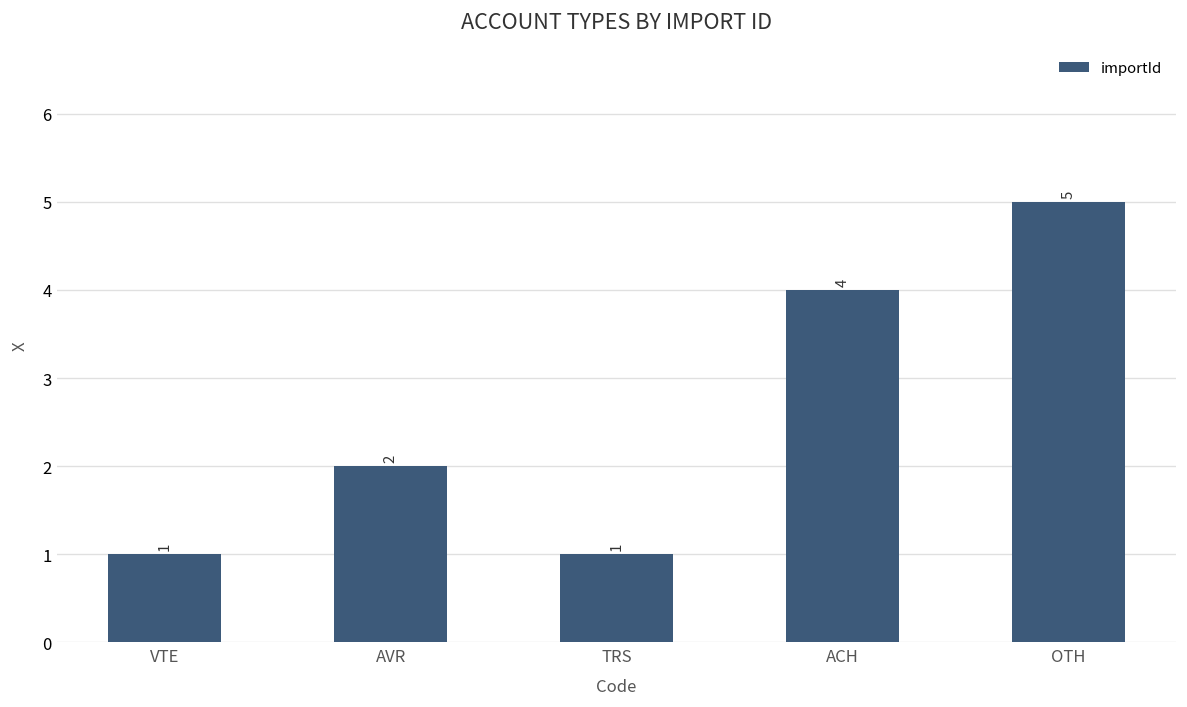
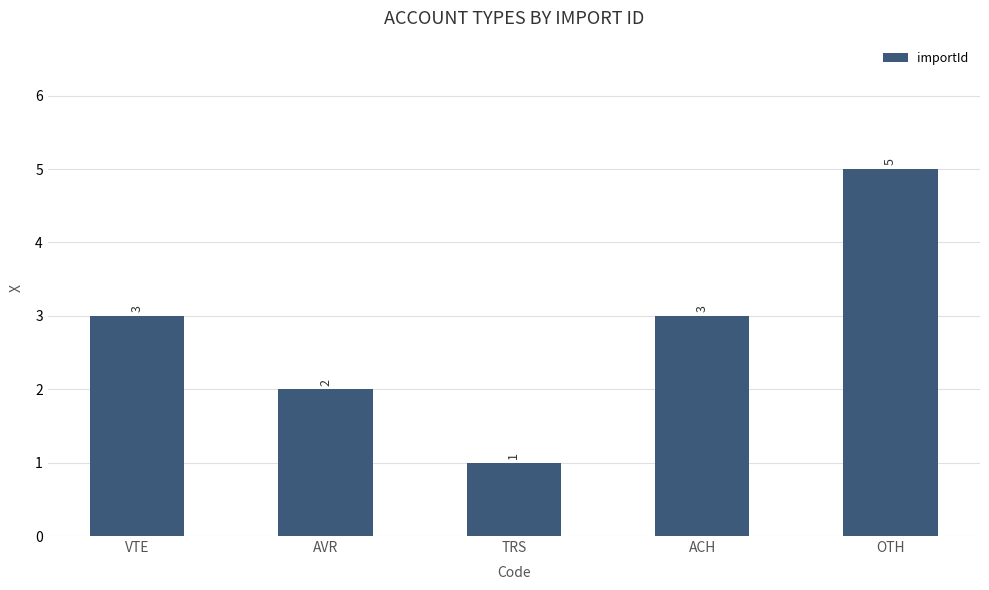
VTE: 1 -> 3
ACH: 4 -> 3
